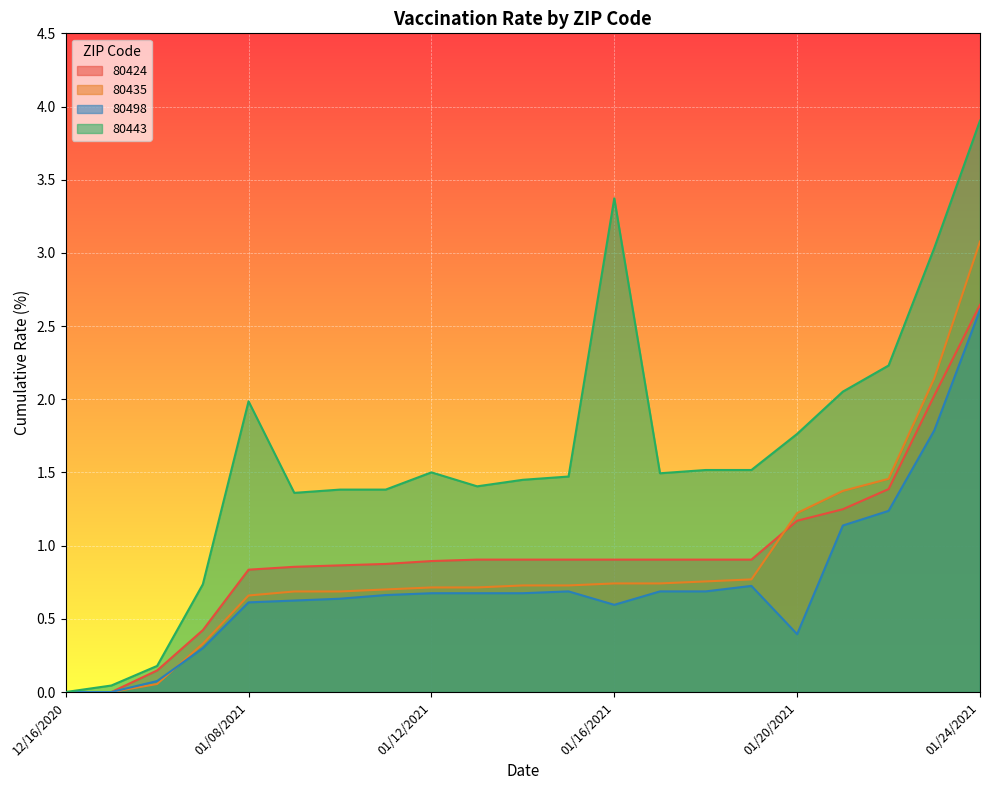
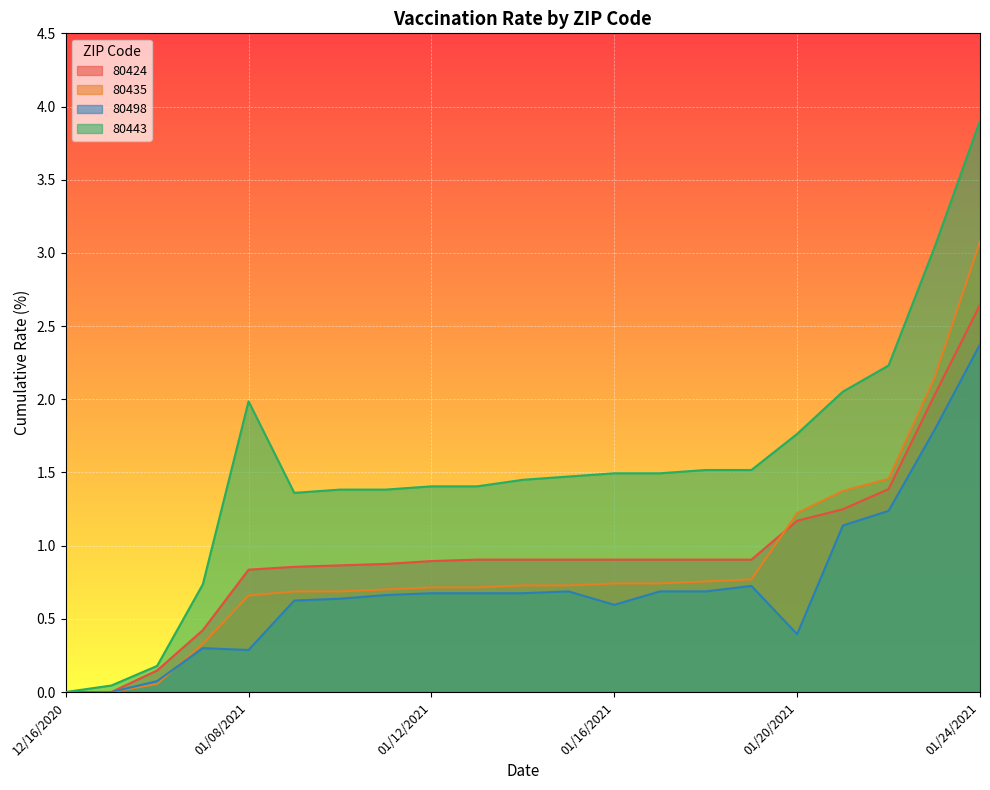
80498, 01/08/2021: 0.61 -> 0.29
80443, 01/12/2021: 1.50 -> 1.41
80443, 01/16/2021: 3.37 -> 1.49
80498, 01/24/2021: 2.61 -> 2.38
